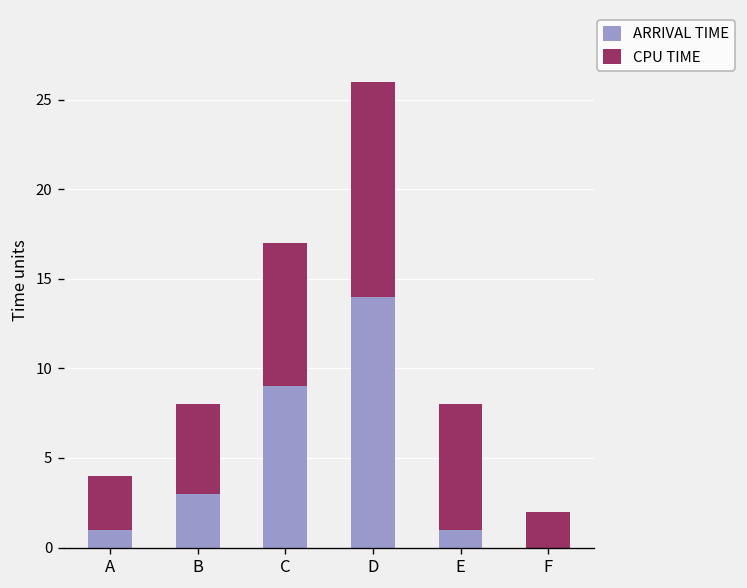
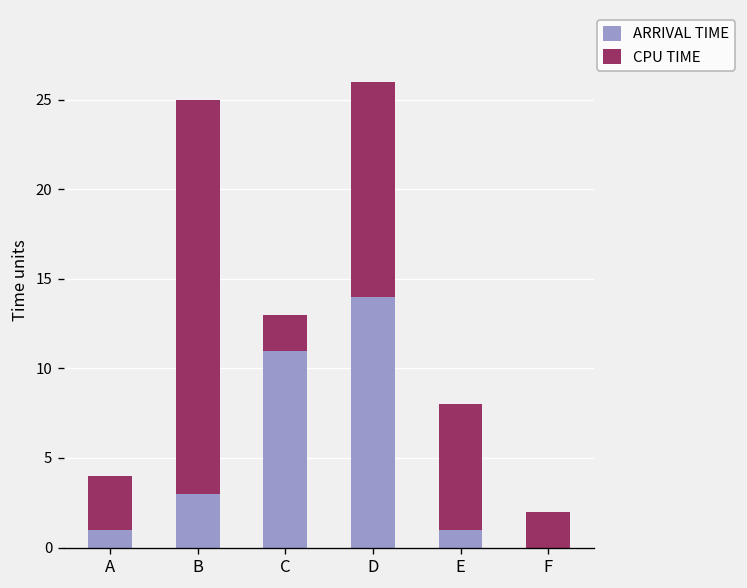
CPU TIME, B: 5 -> 22
ARRIVAL TIME, C: 9 -> 11
CPU TIME, C: 8 -> 2
